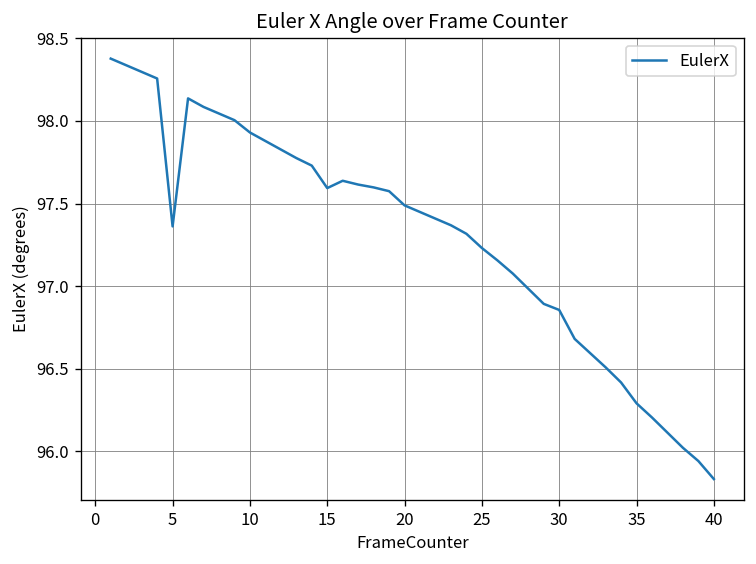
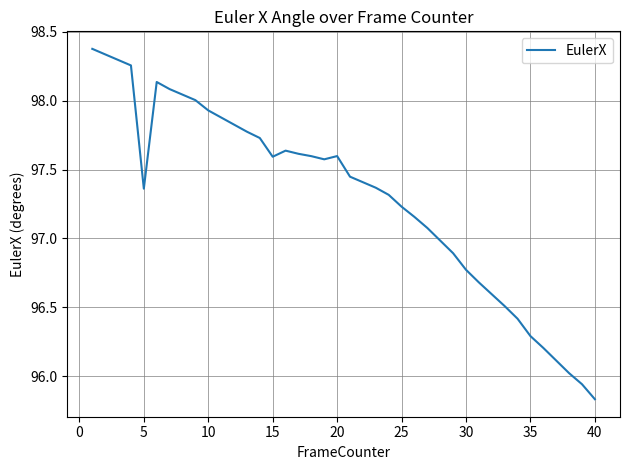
20: 97.49 -> 97.60
30: 96.86 -> 96.77
